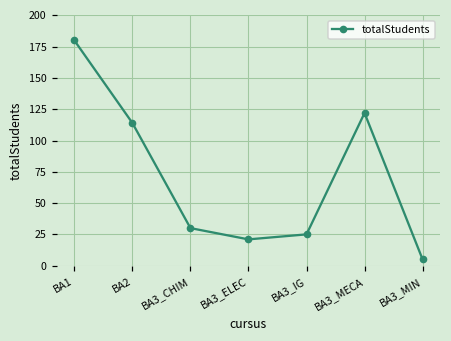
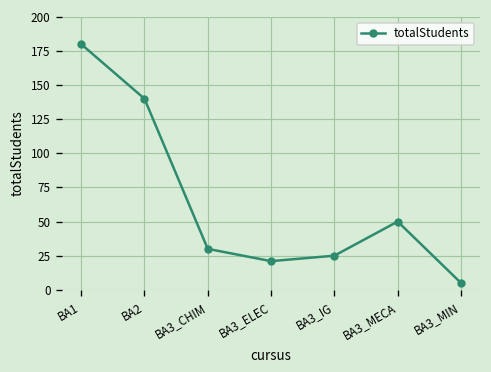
BA2: 114 -> 140
BA3_MECA: 122 -> 50
